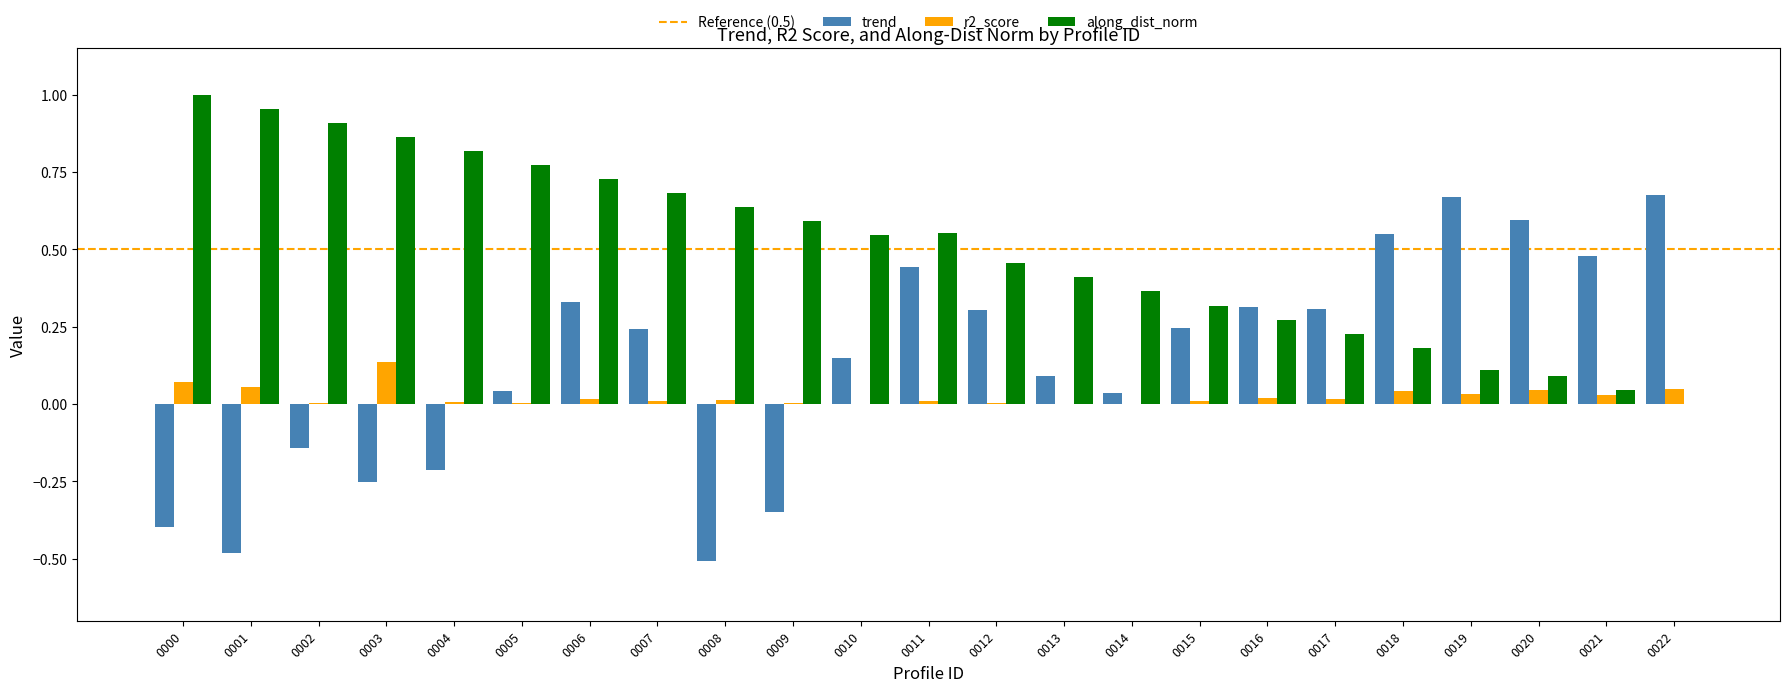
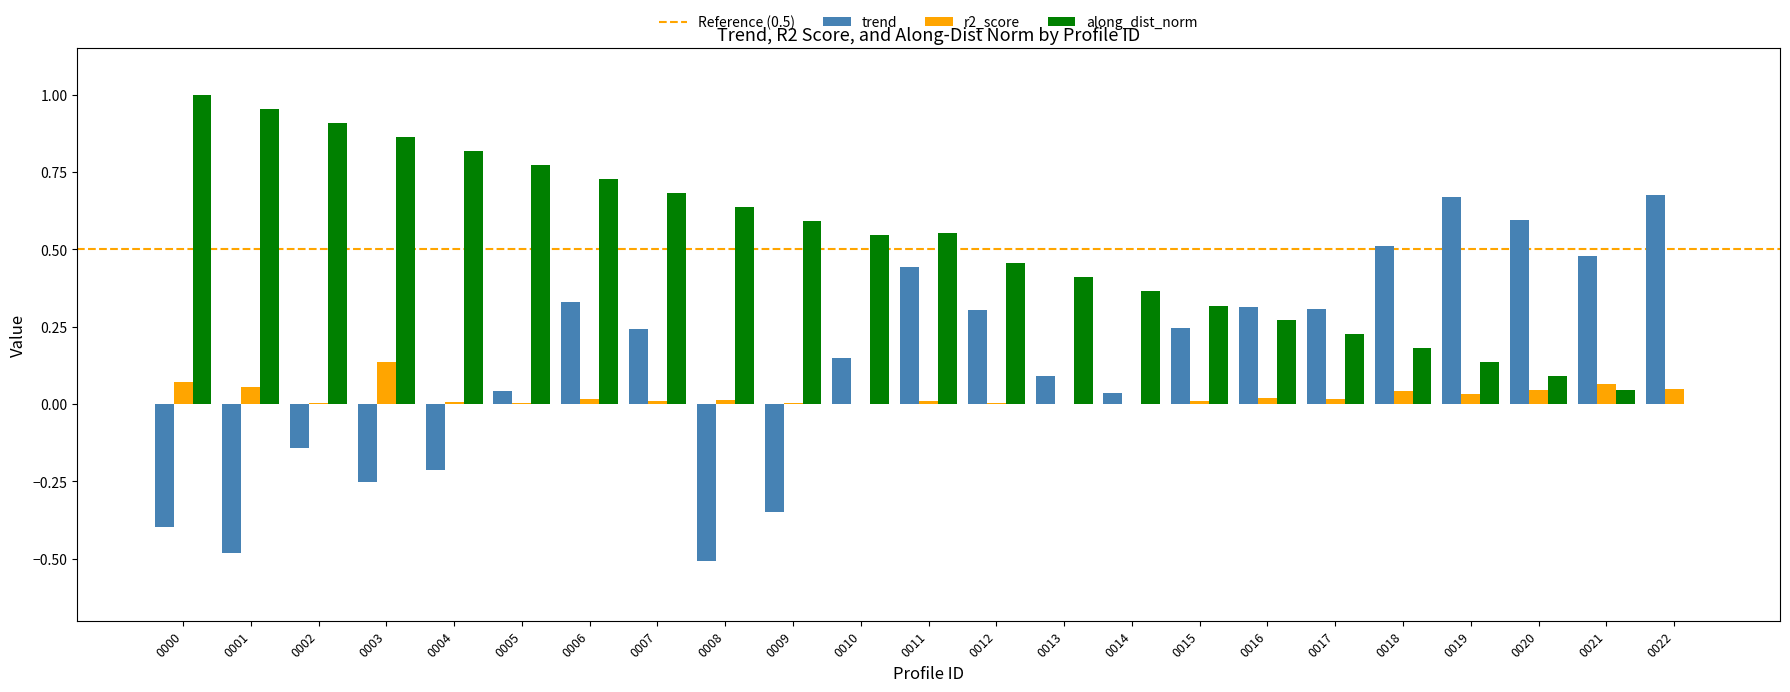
trend, 0018: 0.55 -> 0.51
along_dist_norm, 0019: 0.11 -> 0.14
r2_score, 0021: 0.03 -> 0.07
